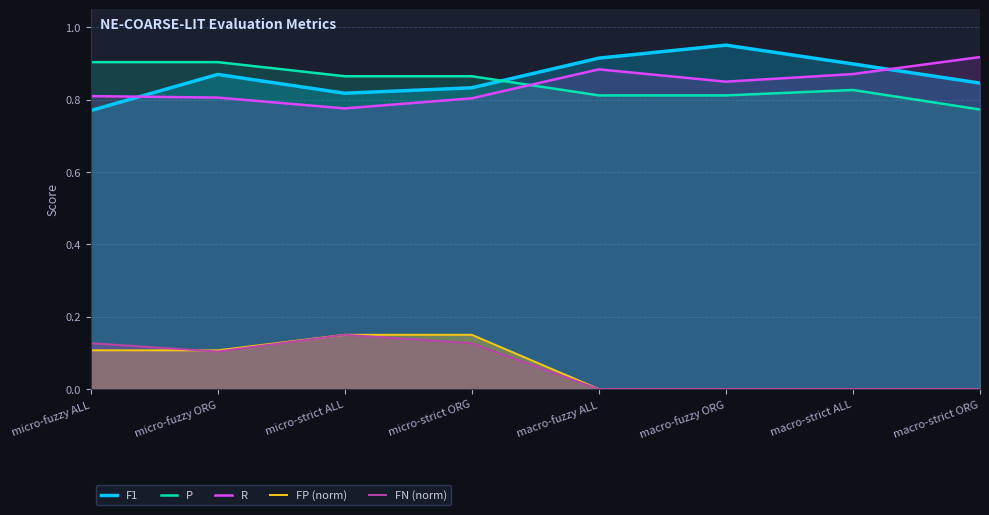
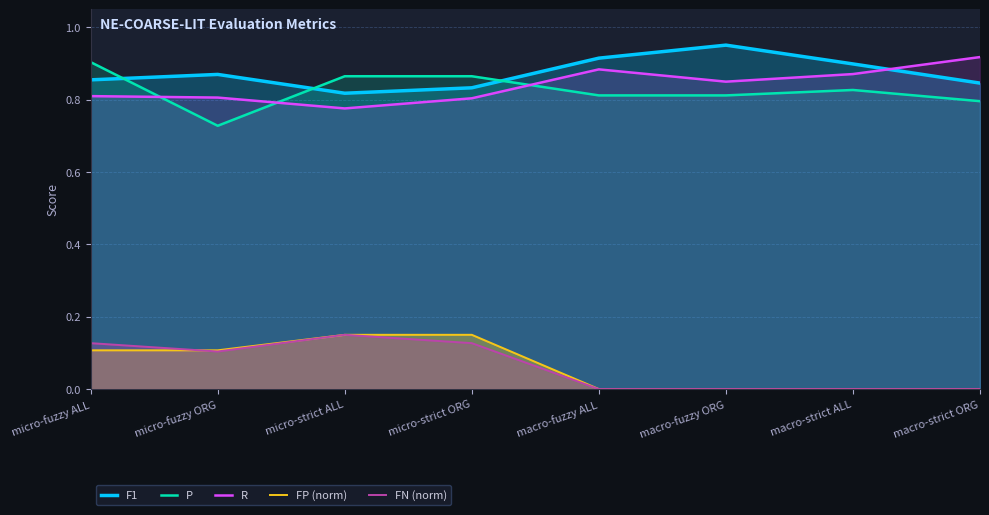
F1, micro-fuzzy ALL: 0.77 -> 0.86
P, micro-fuzzy ORG: 0.90 -> 0.73
P, macro-strict ORG: 0.77 -> 0.80
